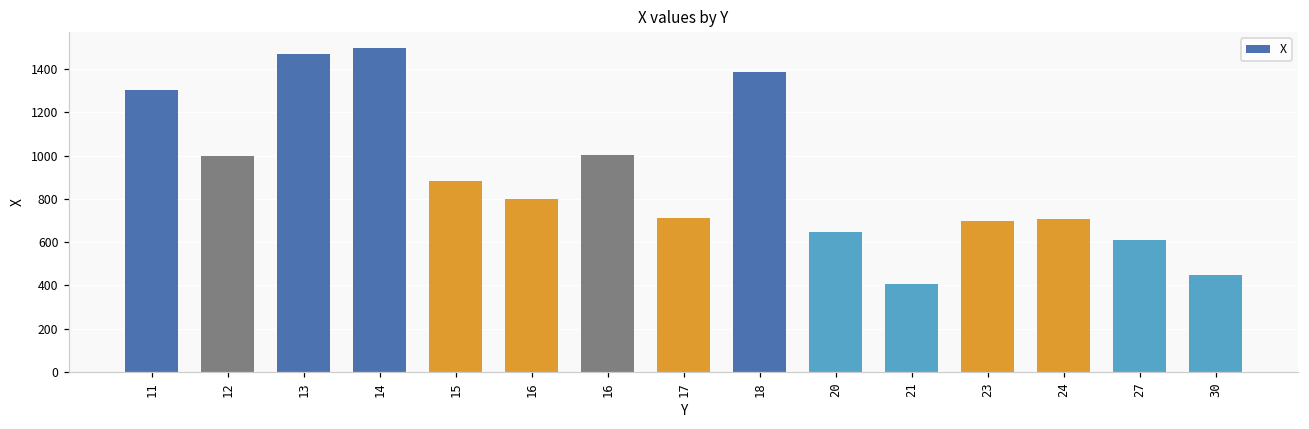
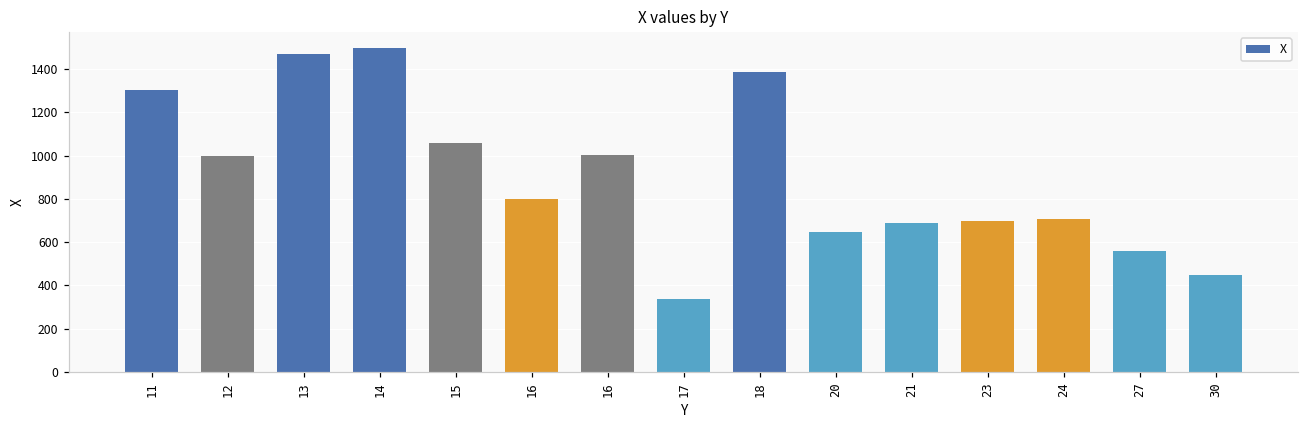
15: 880 -> 1060
17: 710 -> 340
21: 410 -> 690
27: 610 -> 560
